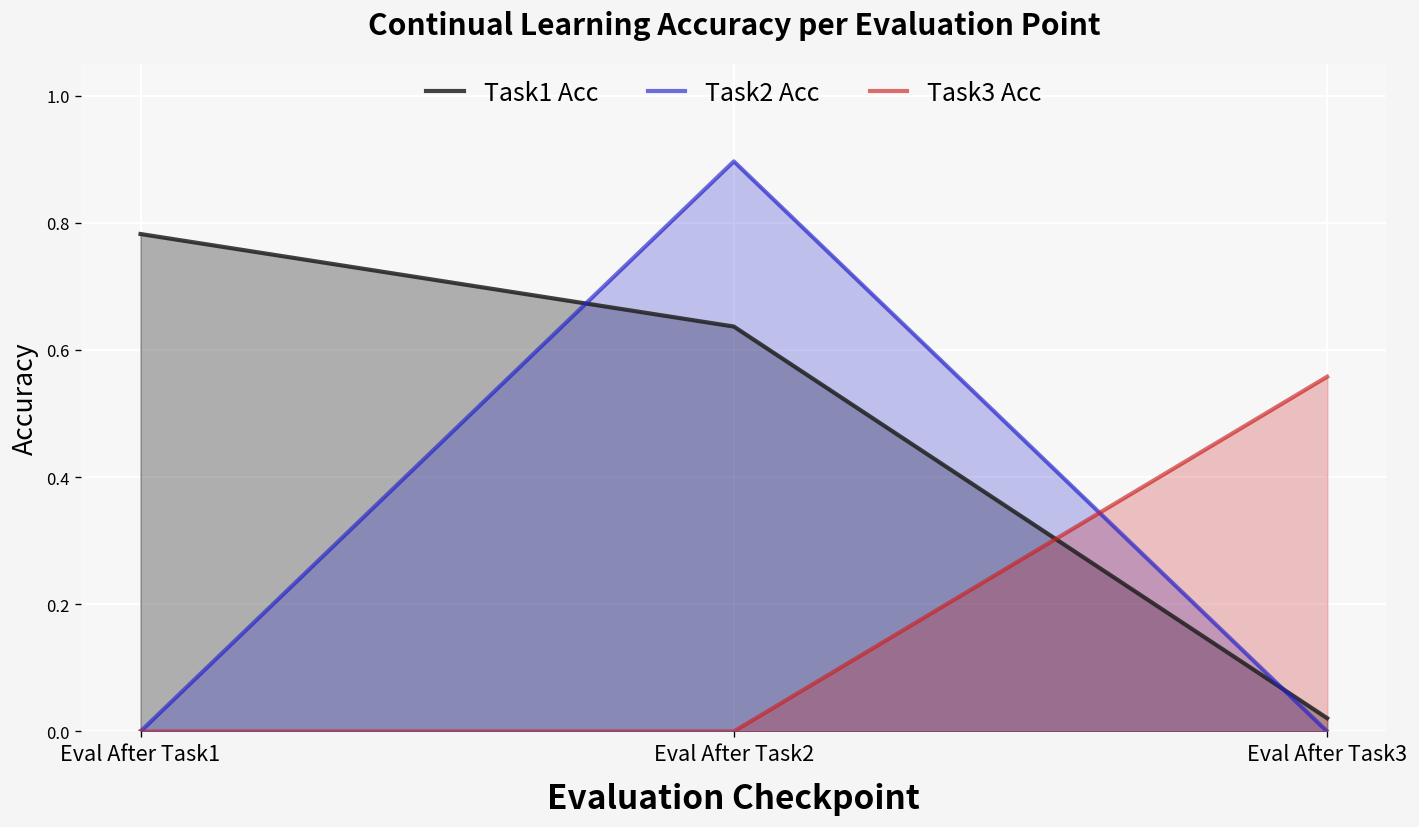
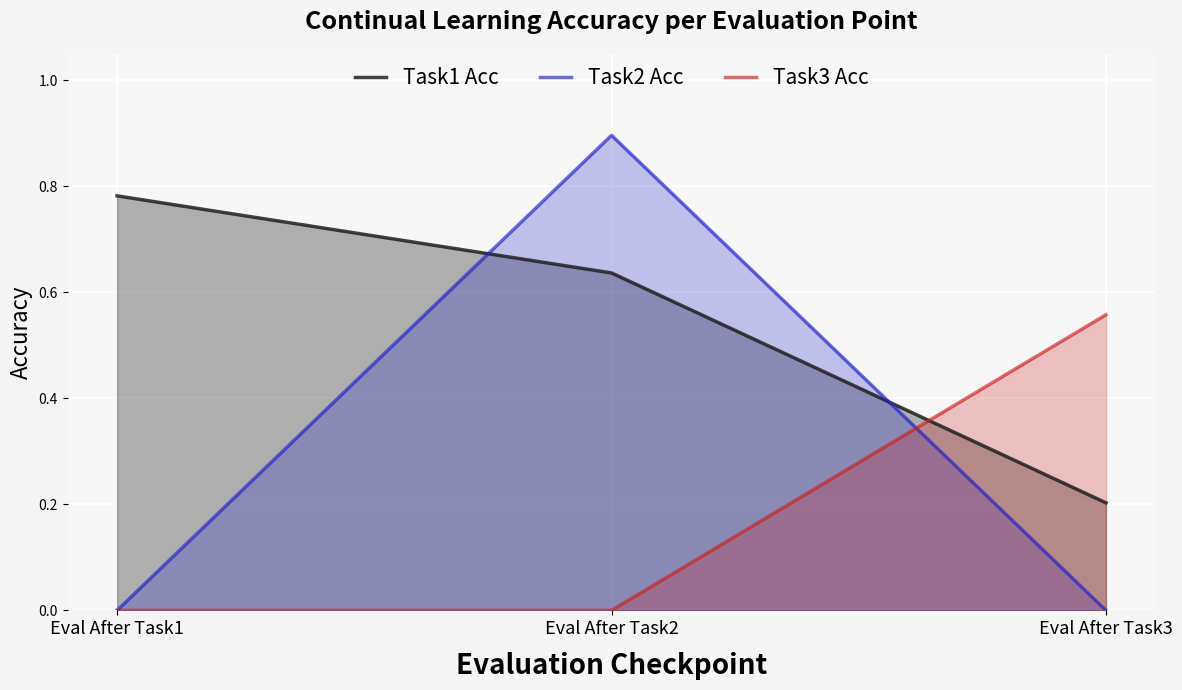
Task1 Acc, Eval After Task3: 0.02 -> 0.20
